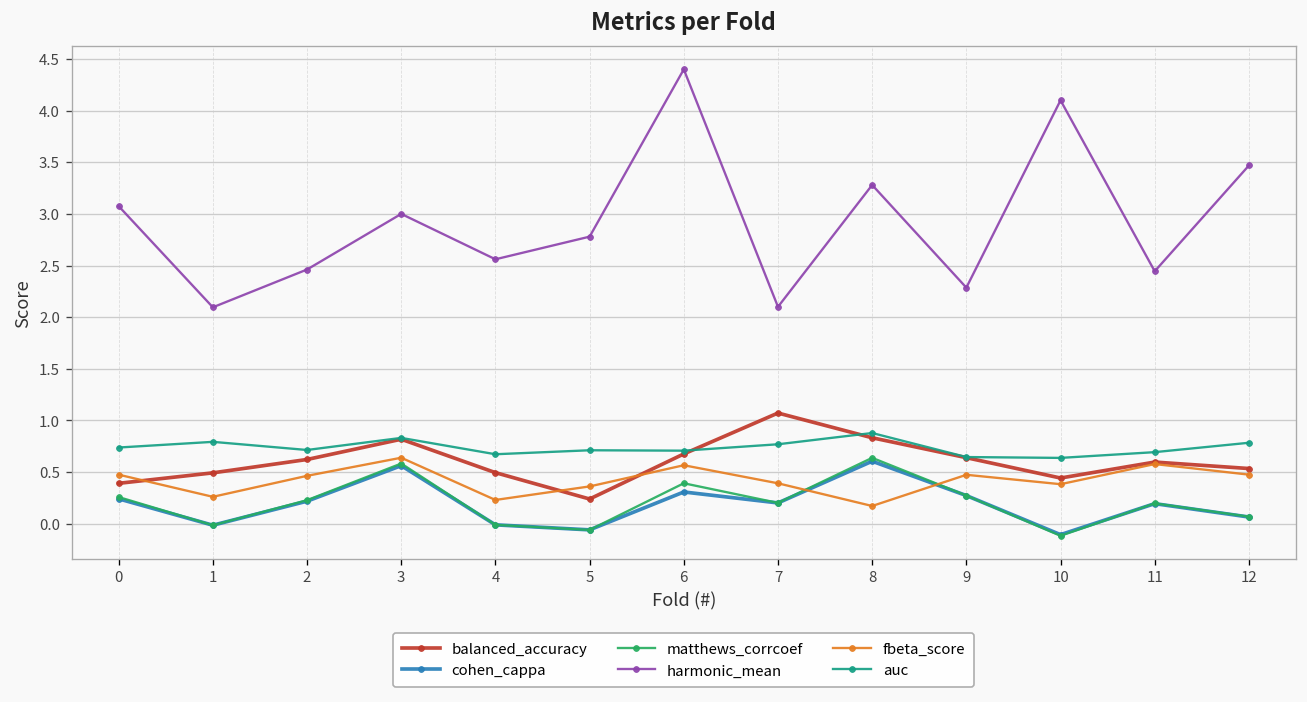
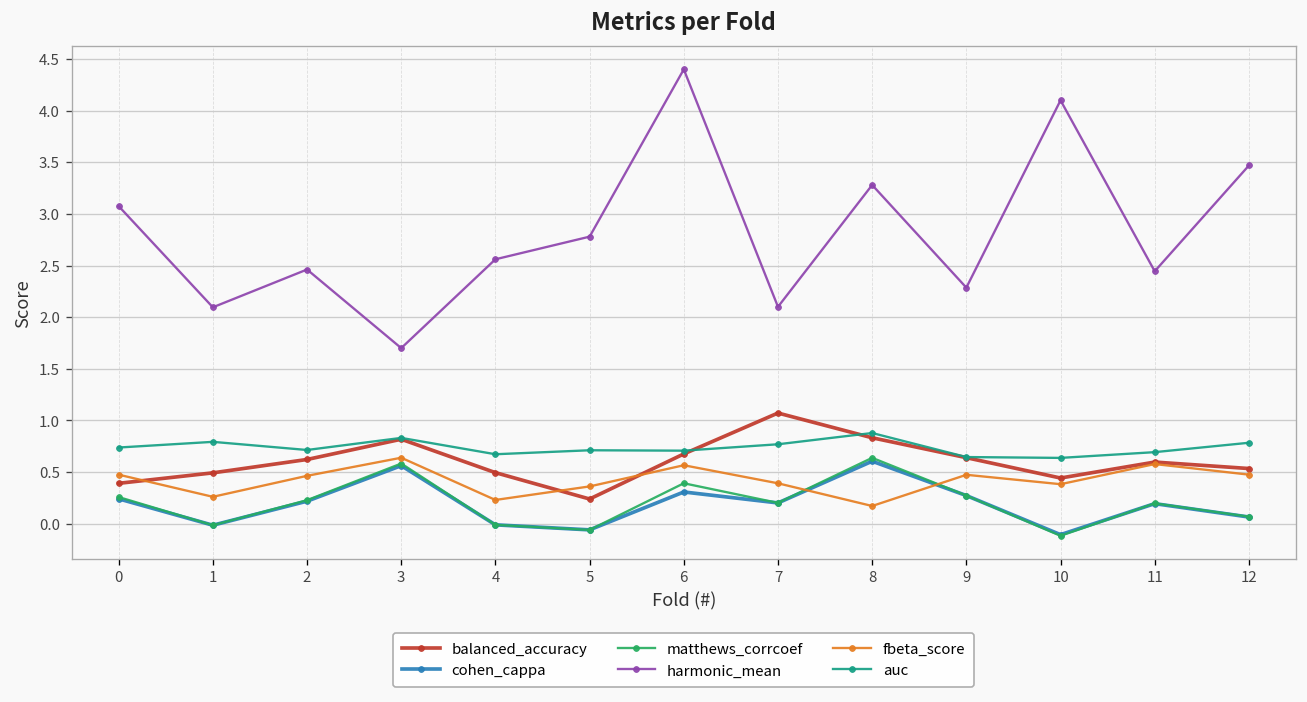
harmonic_mean, 3: 3.0 -> 1.7
